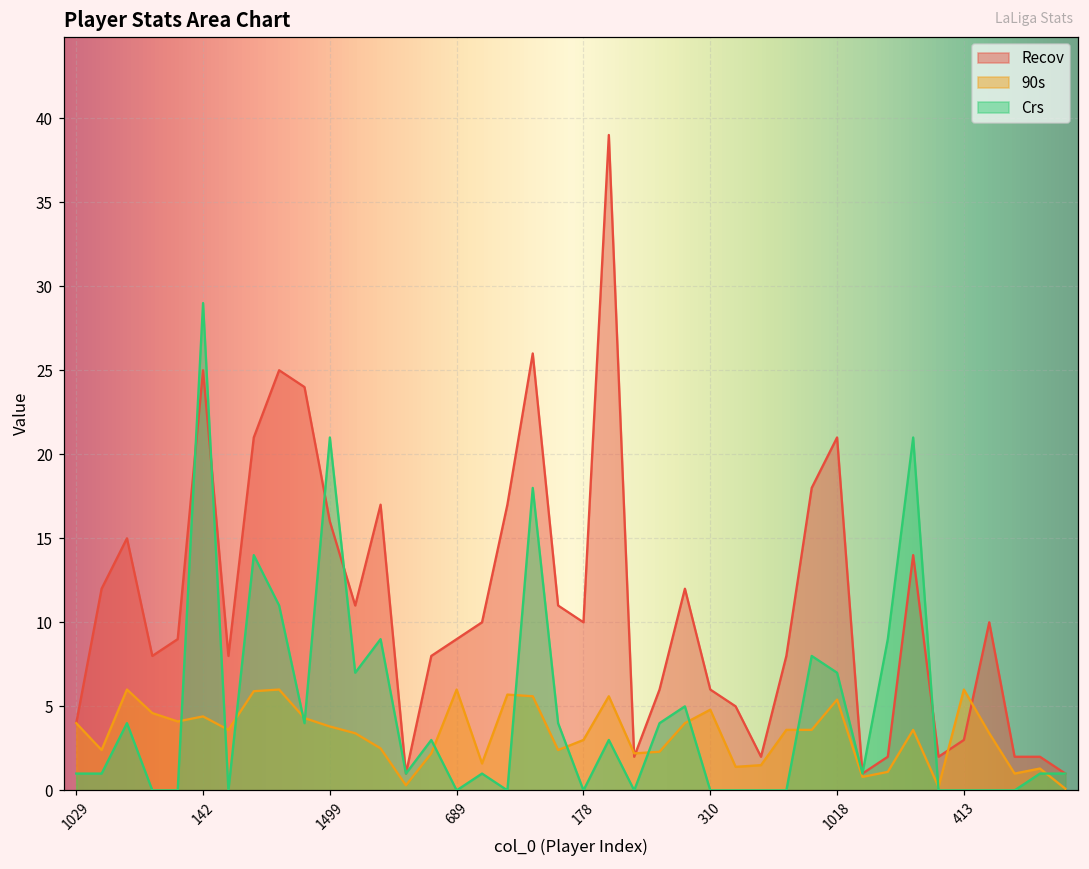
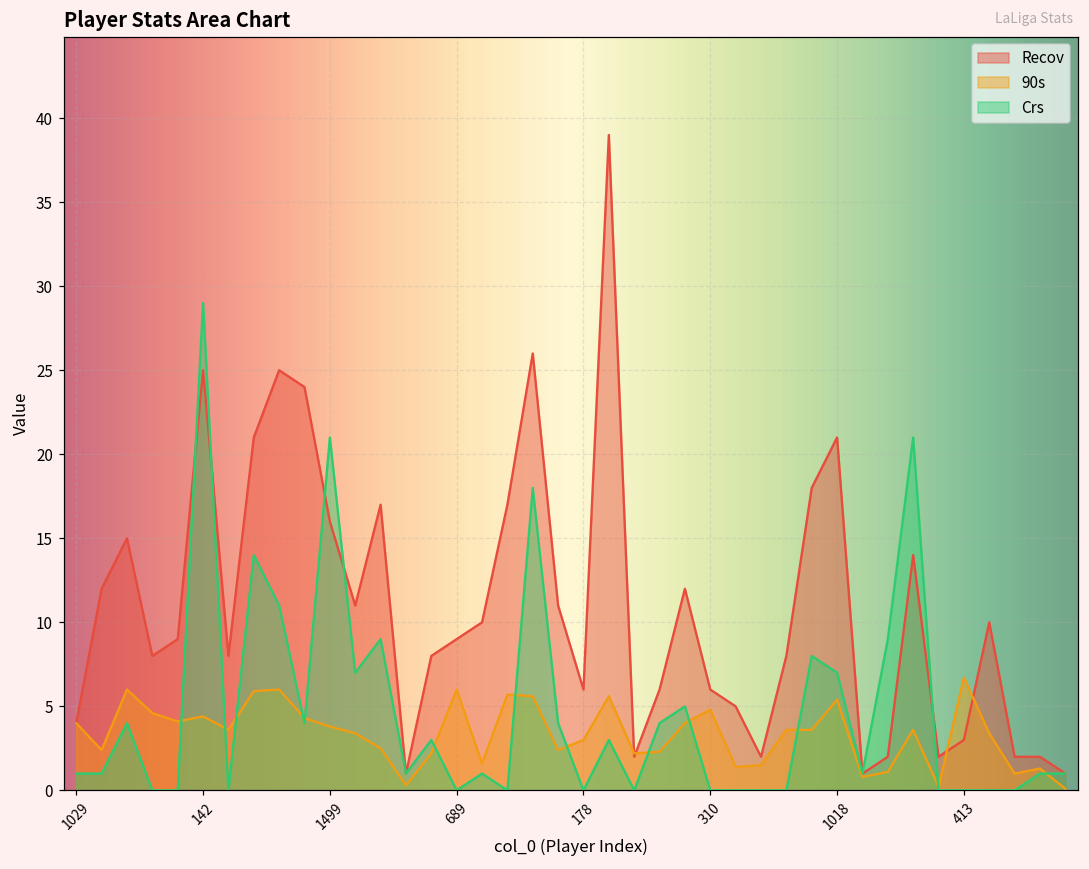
Recov, 178: 10 -> 6
90s, 413: 6.0 -> 6.7
